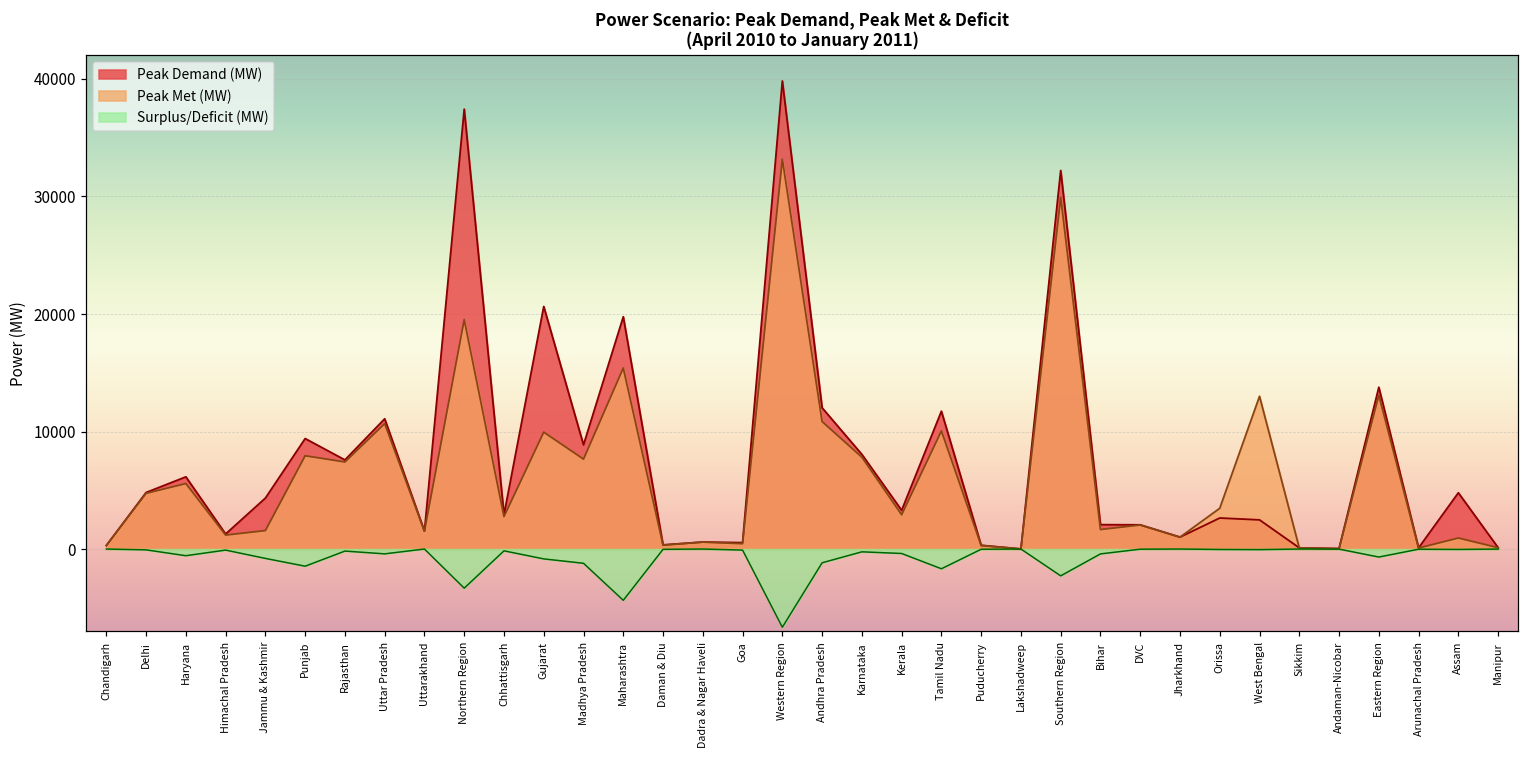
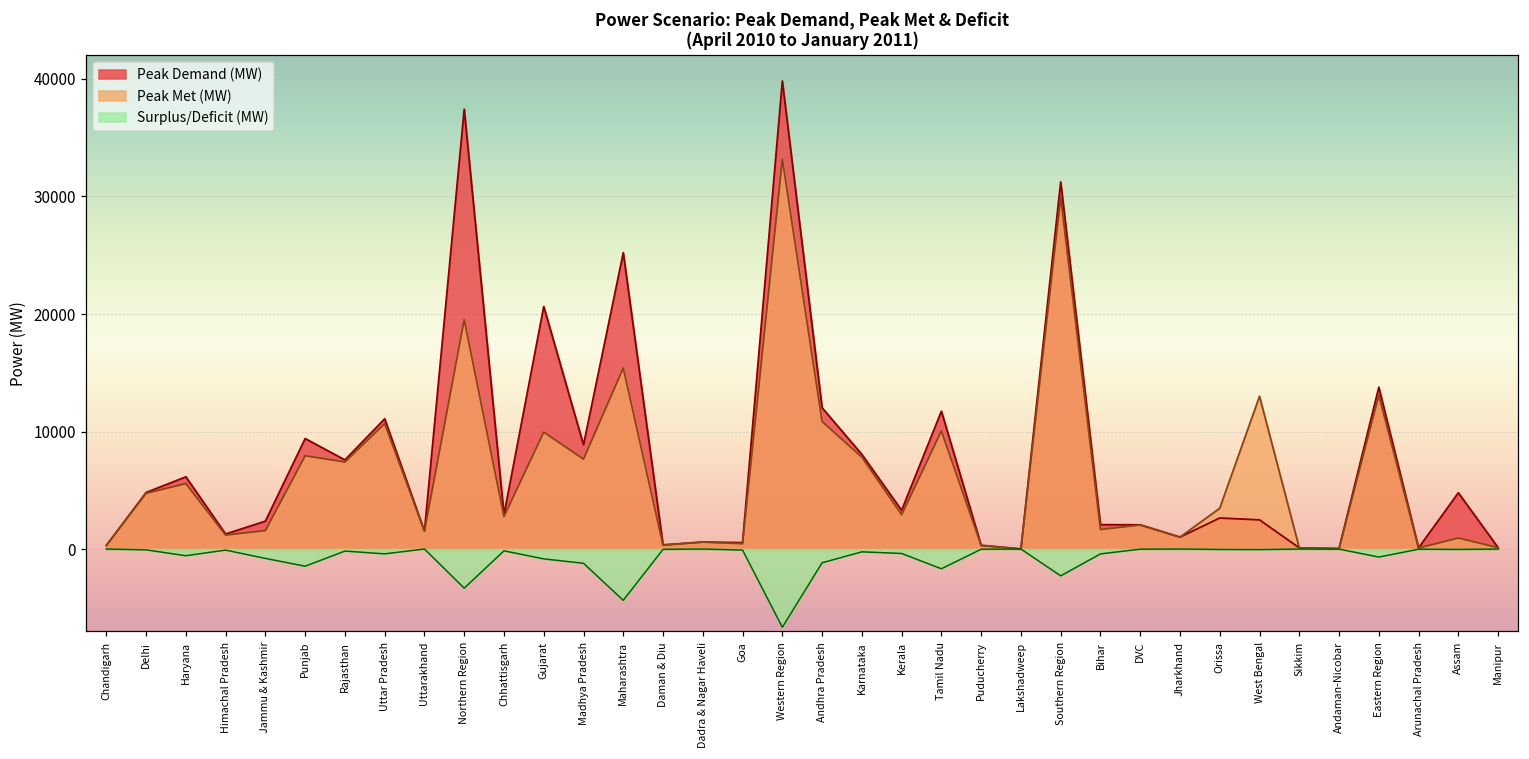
Peak Demand (MW), Jammu & Kashmir: 4300 -> 2400
Peak Demand (MW), Maharashtra: 19800 -> 25200
Peak Demand (MW), Southern Region: 32200 -> 31200
